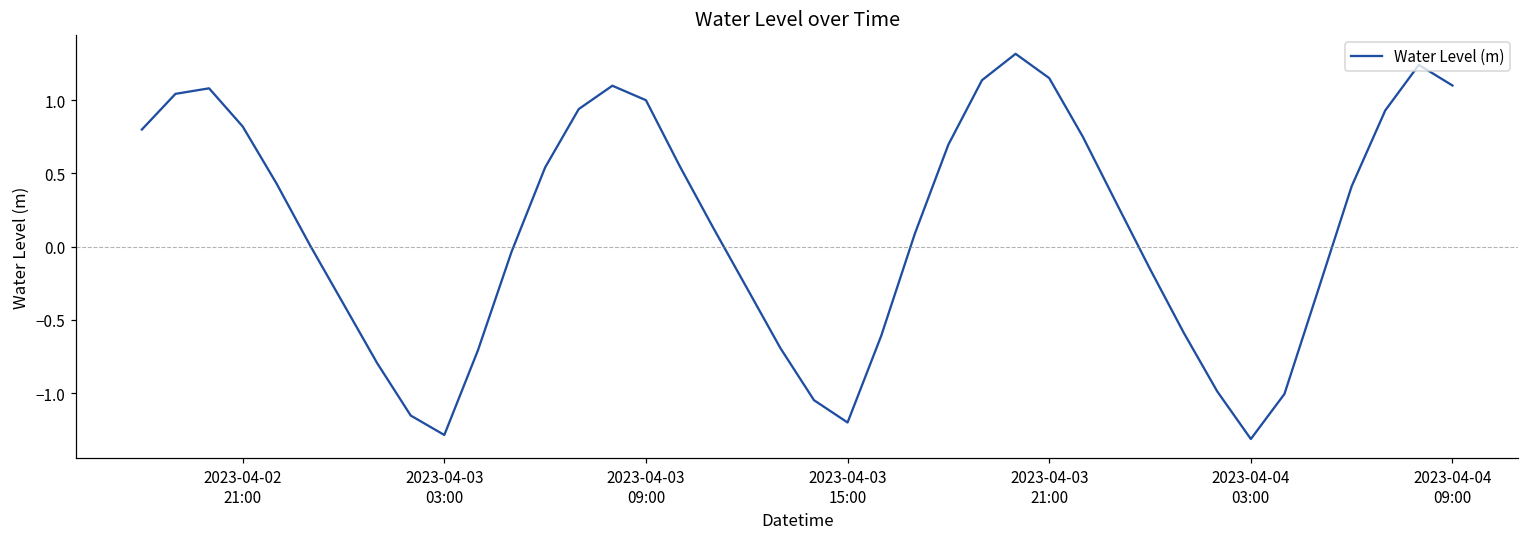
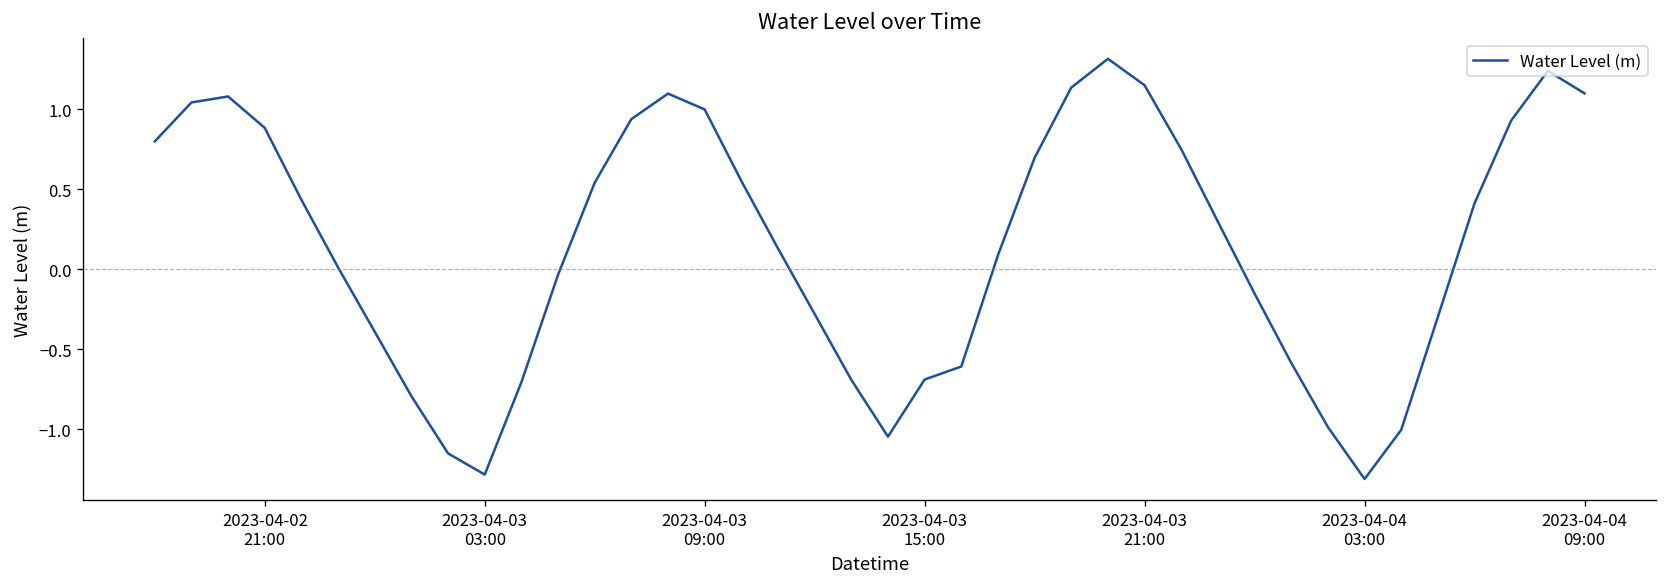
2023-04-02 21:00: 0.82 -> 0.88
2023-04-03 15:00: -1.20 -> -0.69
